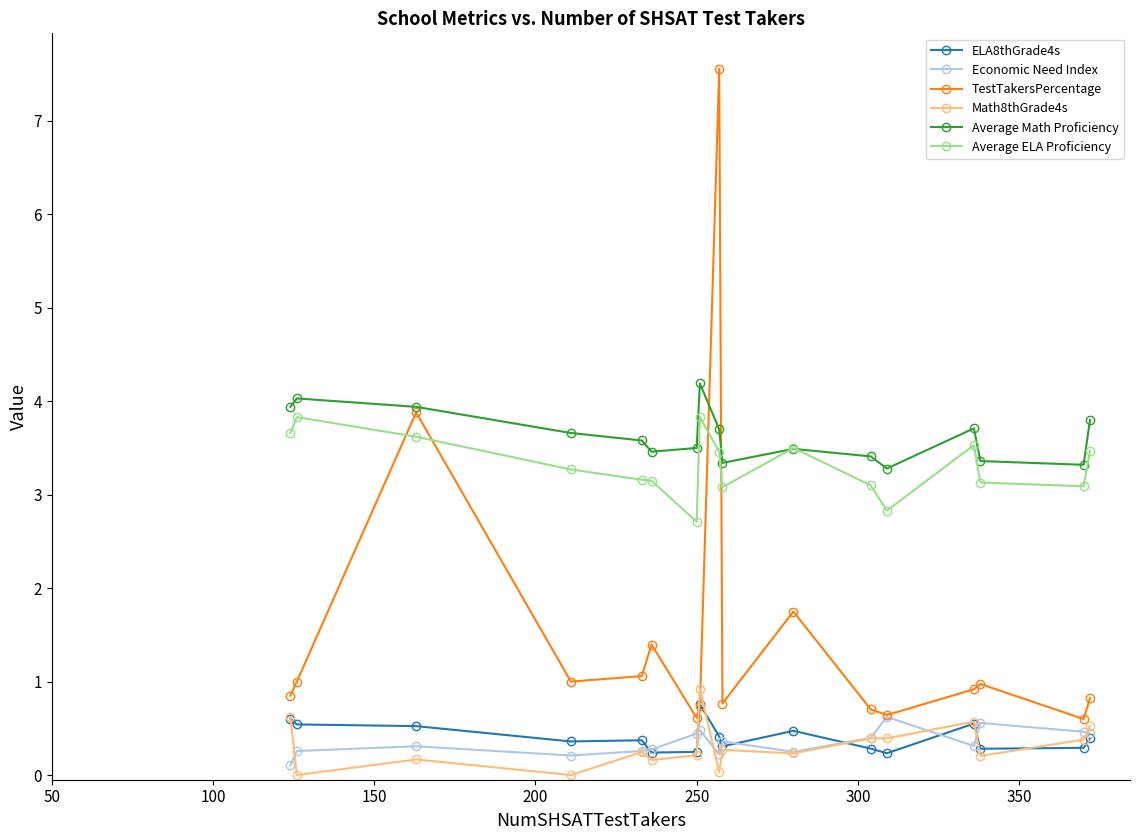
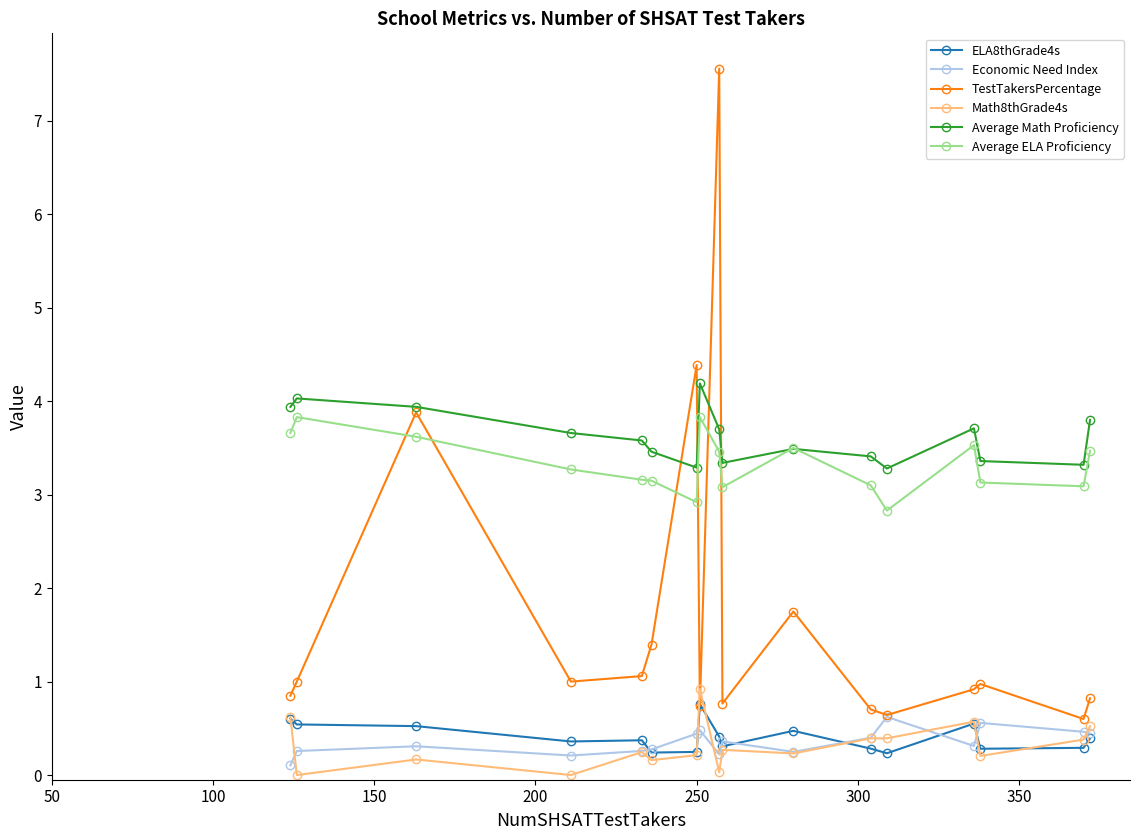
TestTakersPercentage, 250: 0.6 -> 4.4
Average Math Proficiency, 250: 3.5 -> 3.3
Average ELA Proficiency, 250: 2.7 -> 2.9
